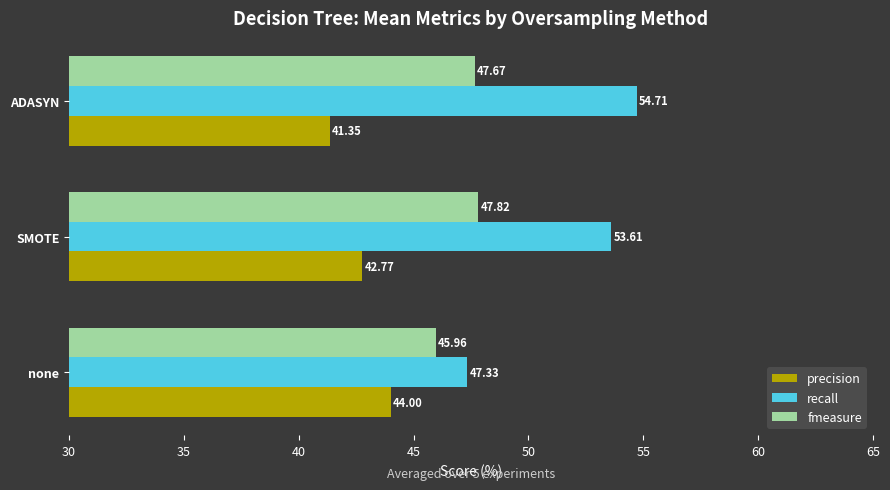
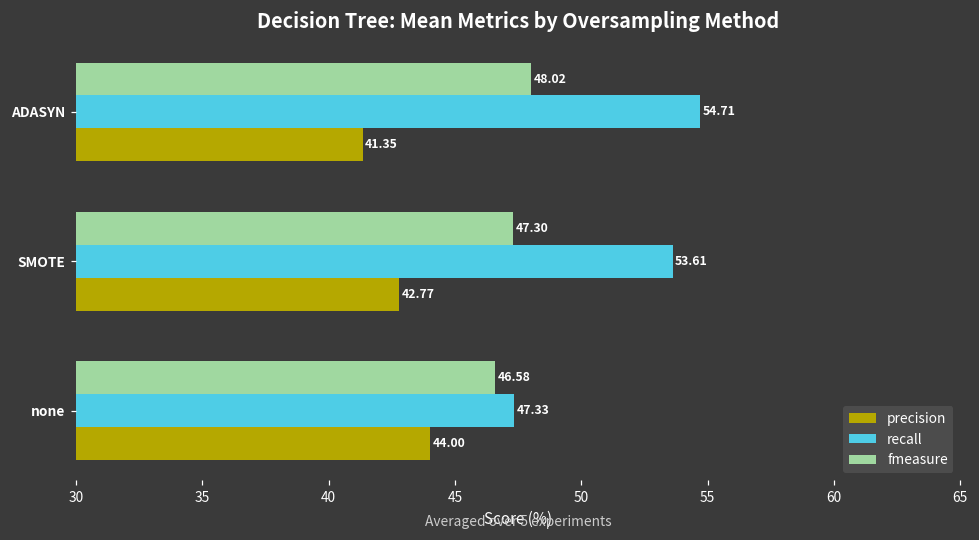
fmeasure, ADASYN: 47.67 -> 48.02
fmeasure, SMOTE: 47.82 -> 47.30
fmeasure, none: 45.96 -> 46.58
